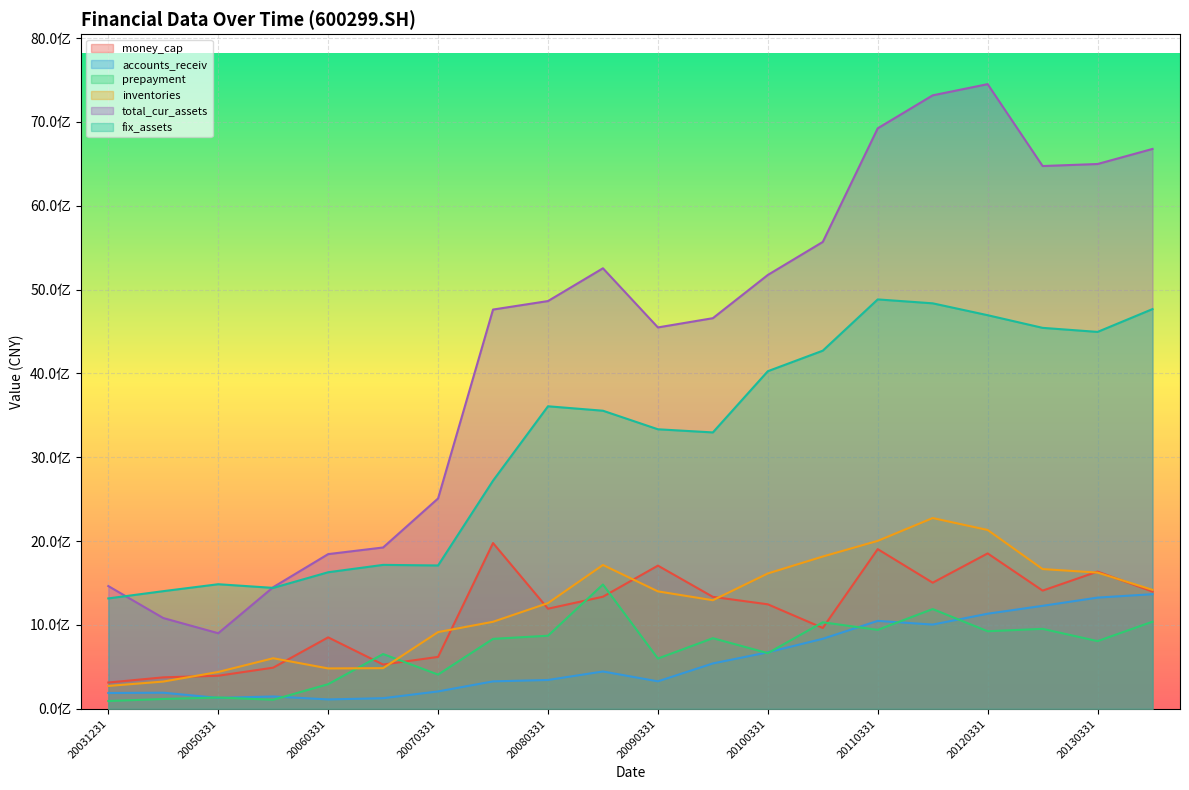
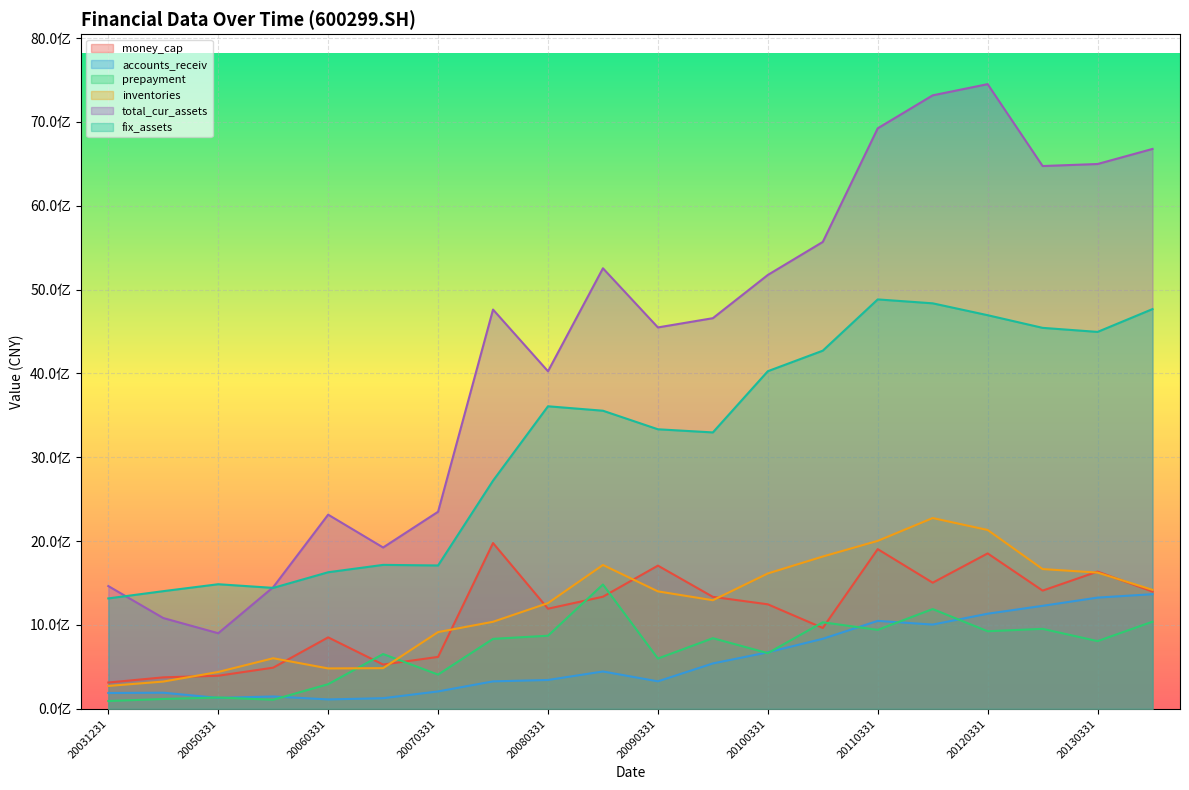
total_cur_assets, 20060331: 18亿 -> 23亿
total_cur_assets, 20070331: 25亿 -> 24亿
total_cur_assets, 20080331: 49亿 -> 40亿
